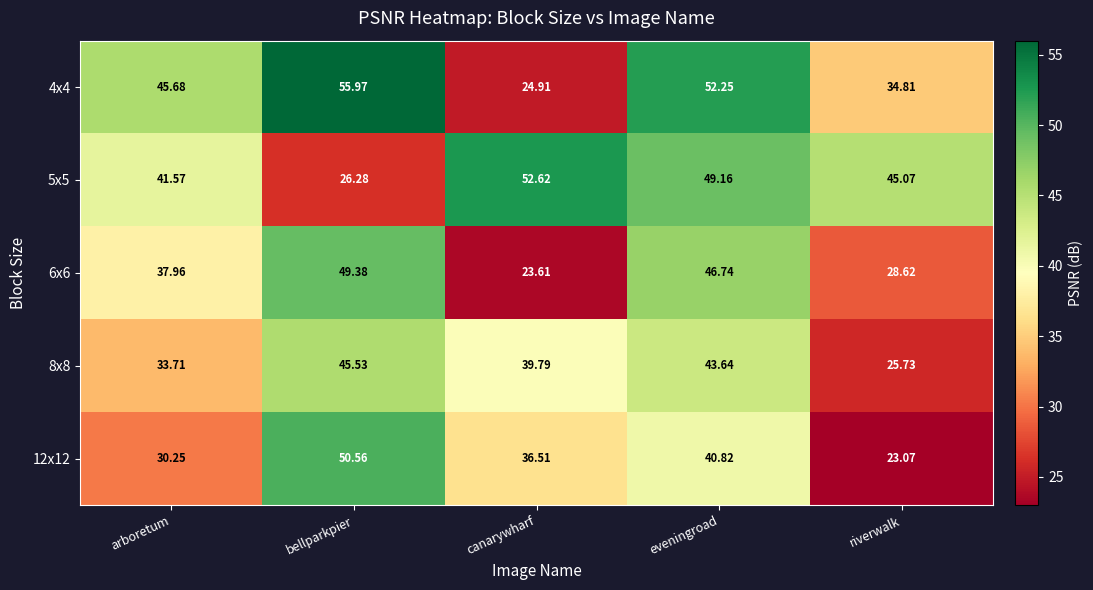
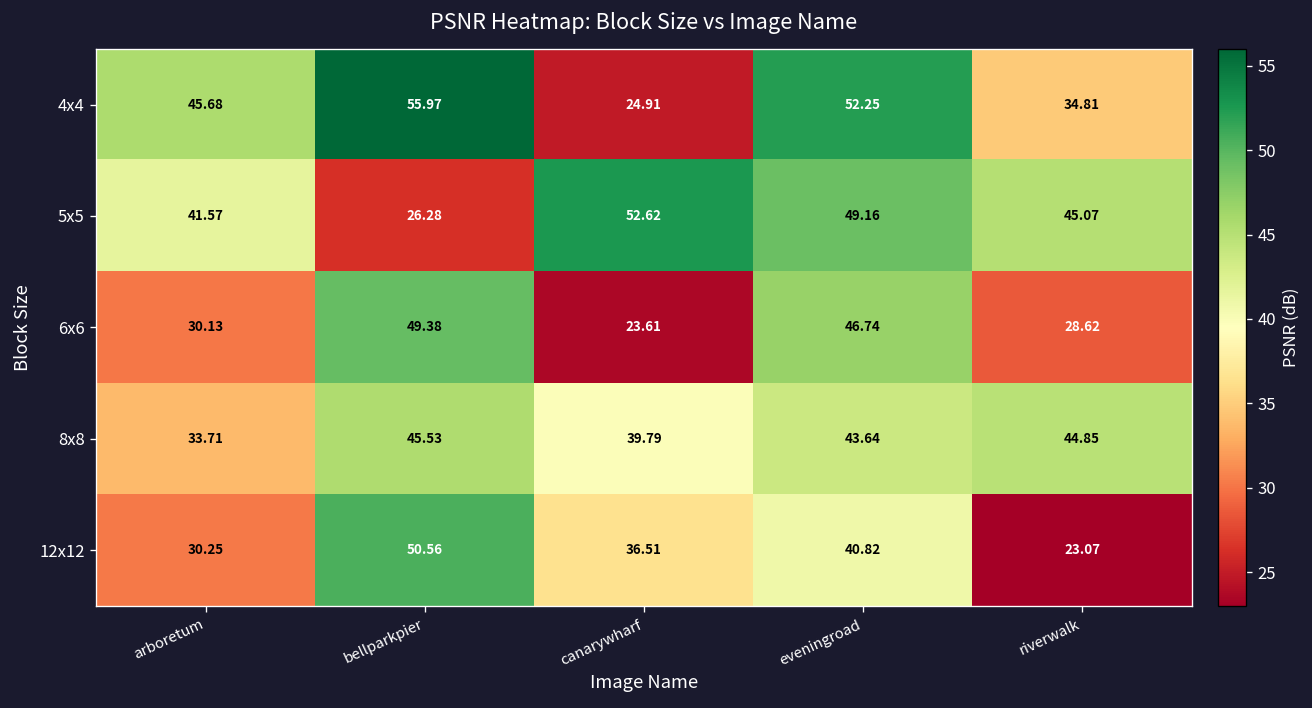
6x6, arboretum: 37.96 -> 30.13
8x8, riverwalk: 25.73 -> 44.85
